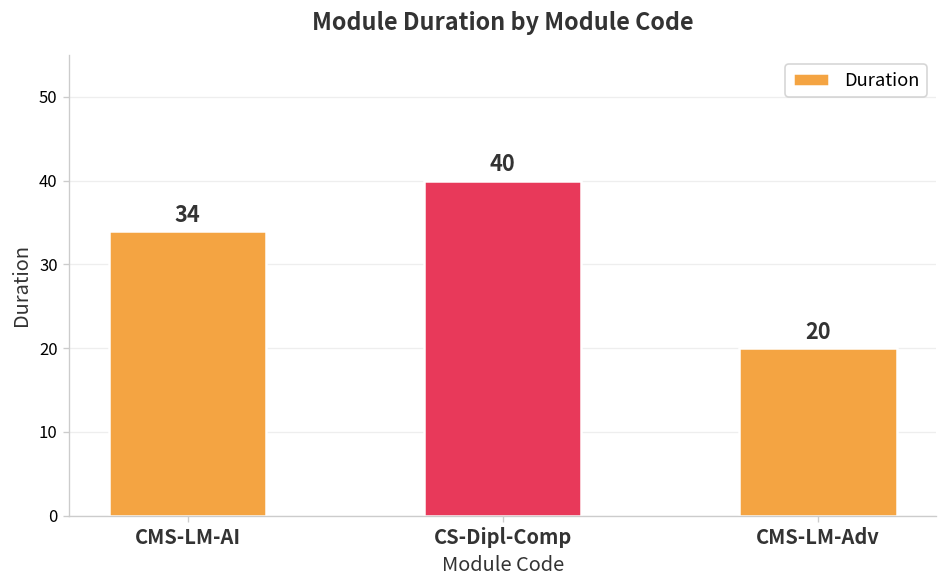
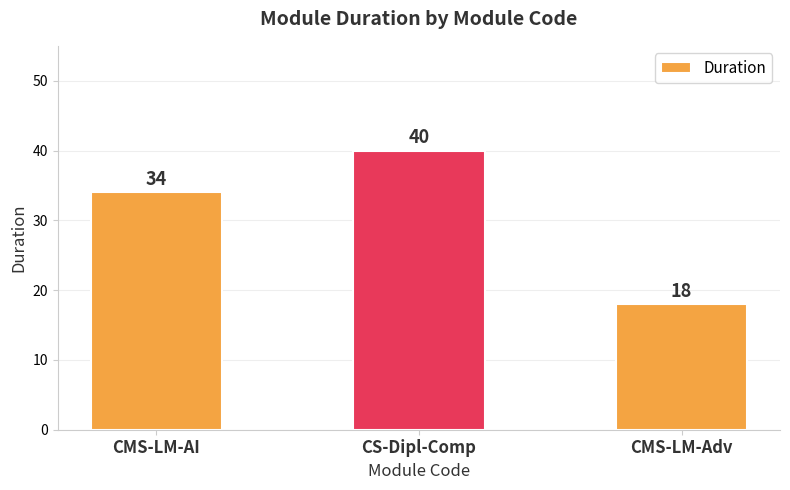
CMS-LM-Adv: 20 -> 18
